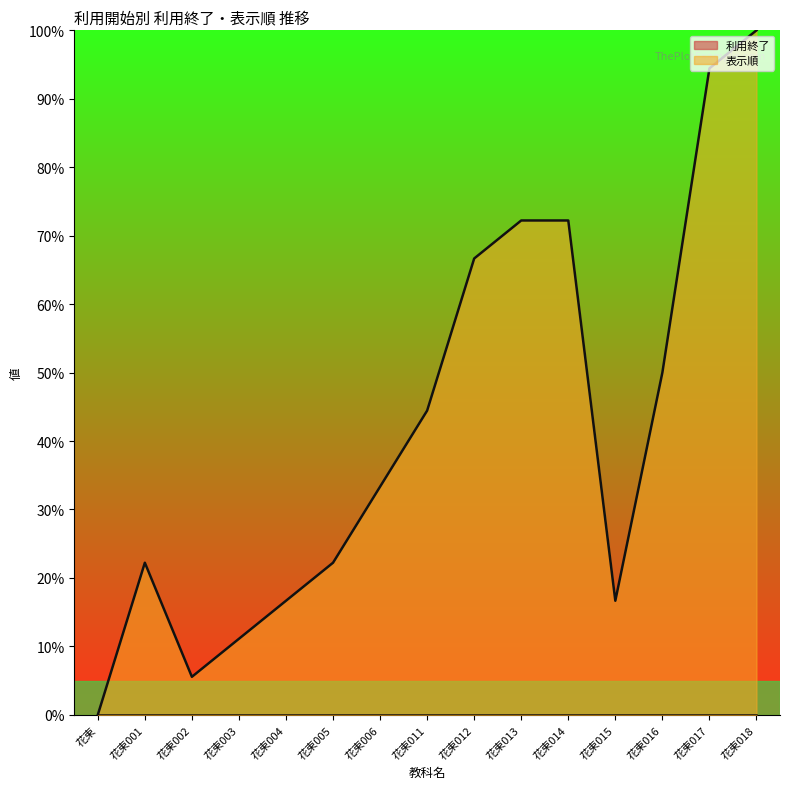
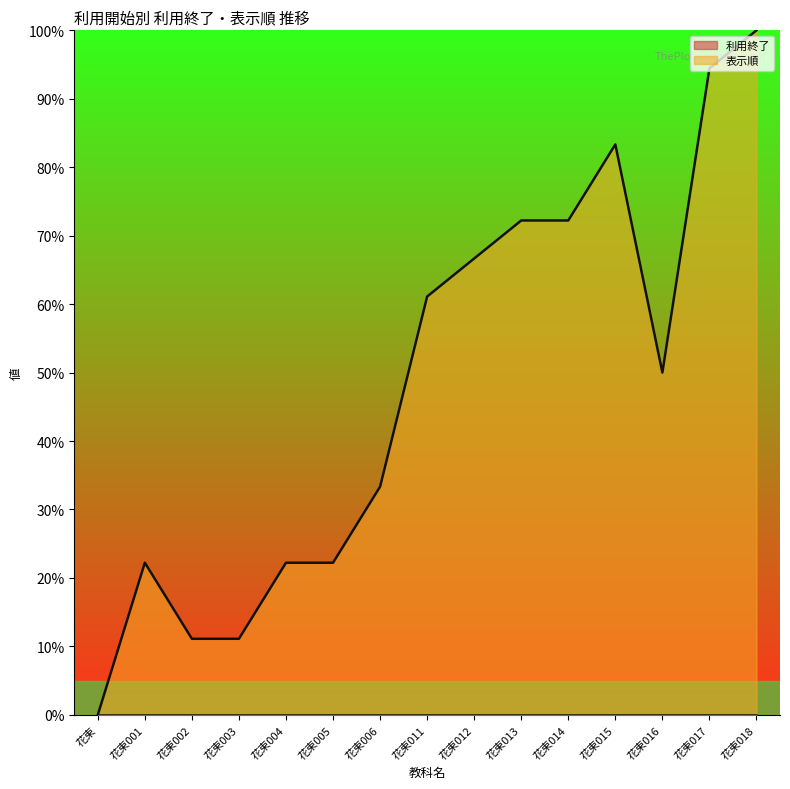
表示順, 花束002: 6% -> 11%
表示順, 花束004: 17% -> 22%
表示順, 花束011: 44% -> 61%
表示順, 花束015: 17% -> 83%
